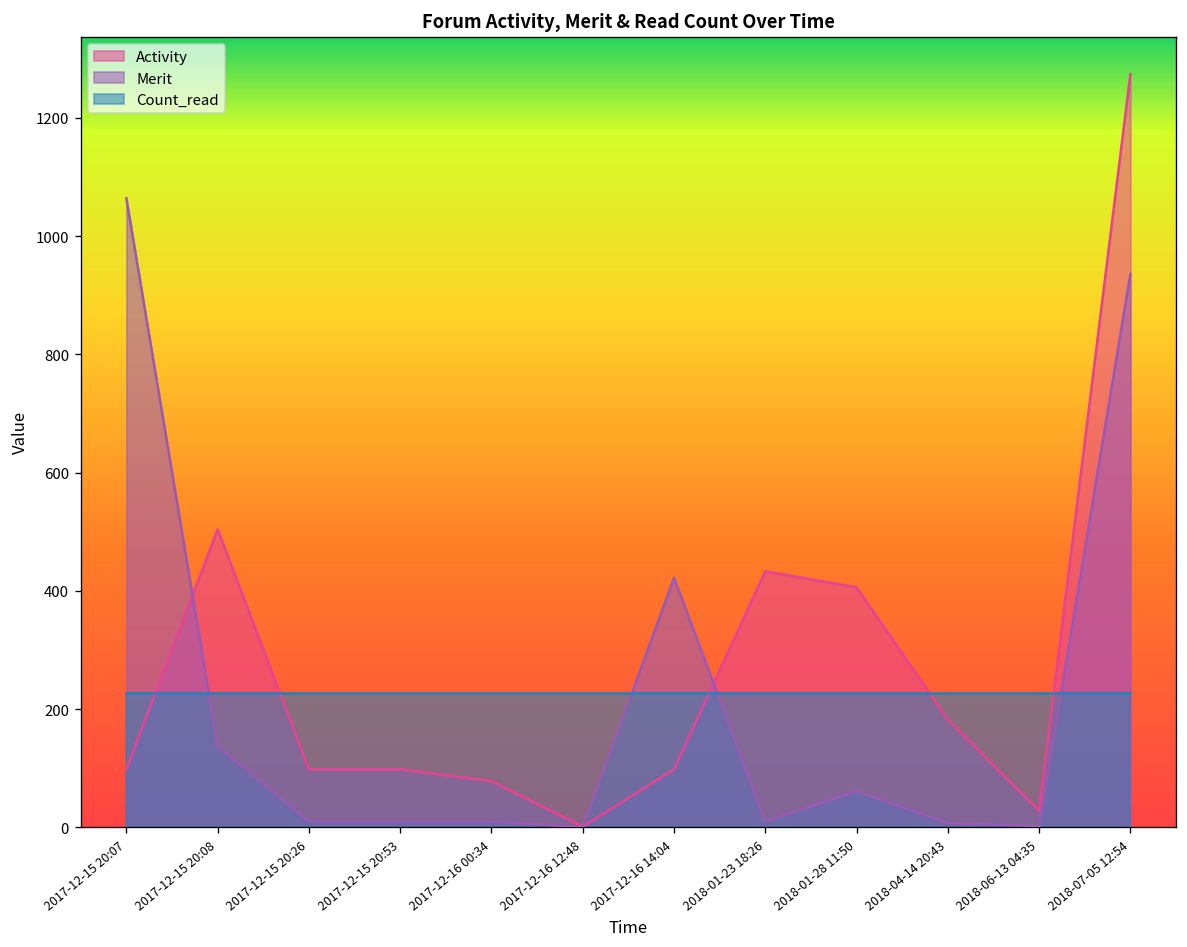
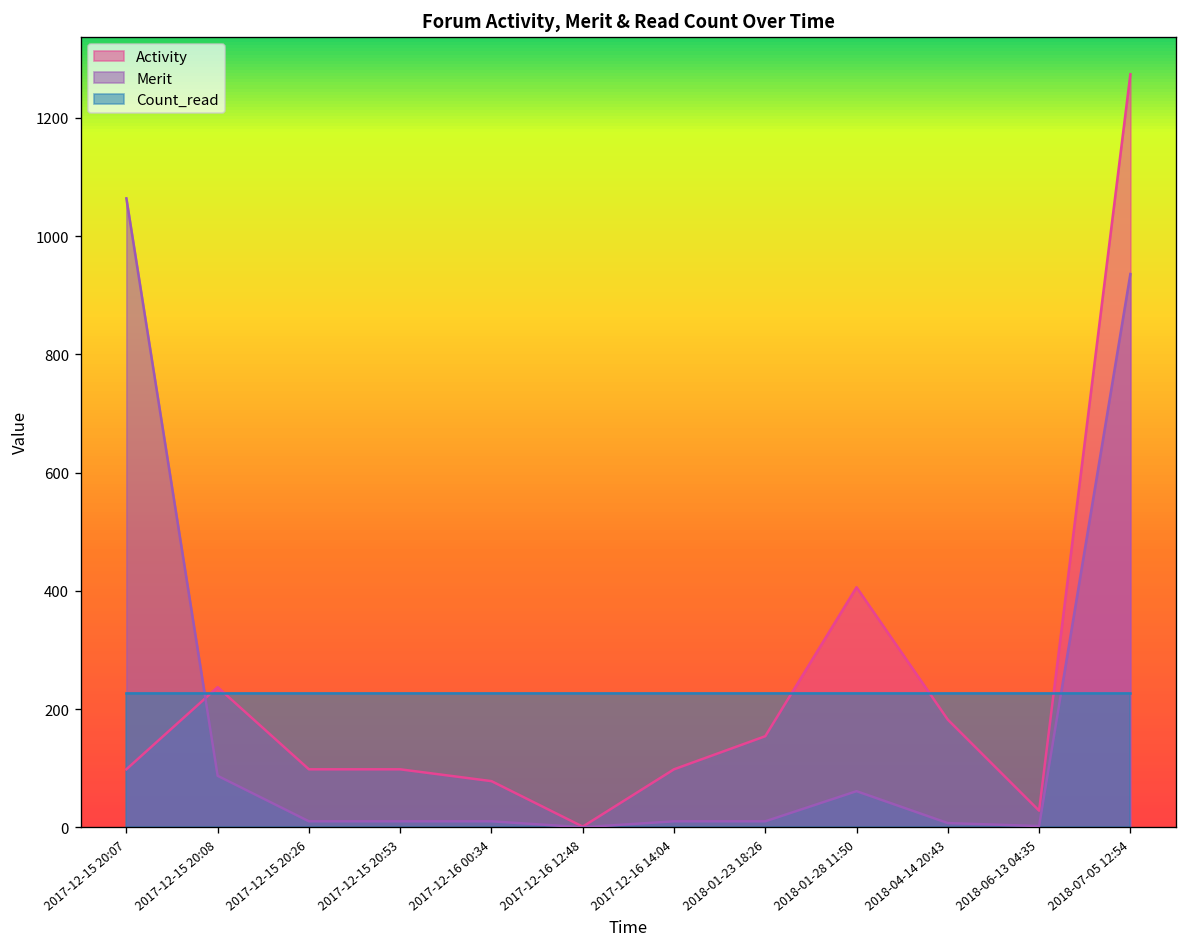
Activity, 2017-12-15 20:08: 500 -> 240
Merit, 2017-12-15 20:08: 140 -> 90
Merit, 2017-12-16 14:04: 420 -> 10
Activity, 2018-01-23 18:26: 430 -> 150
